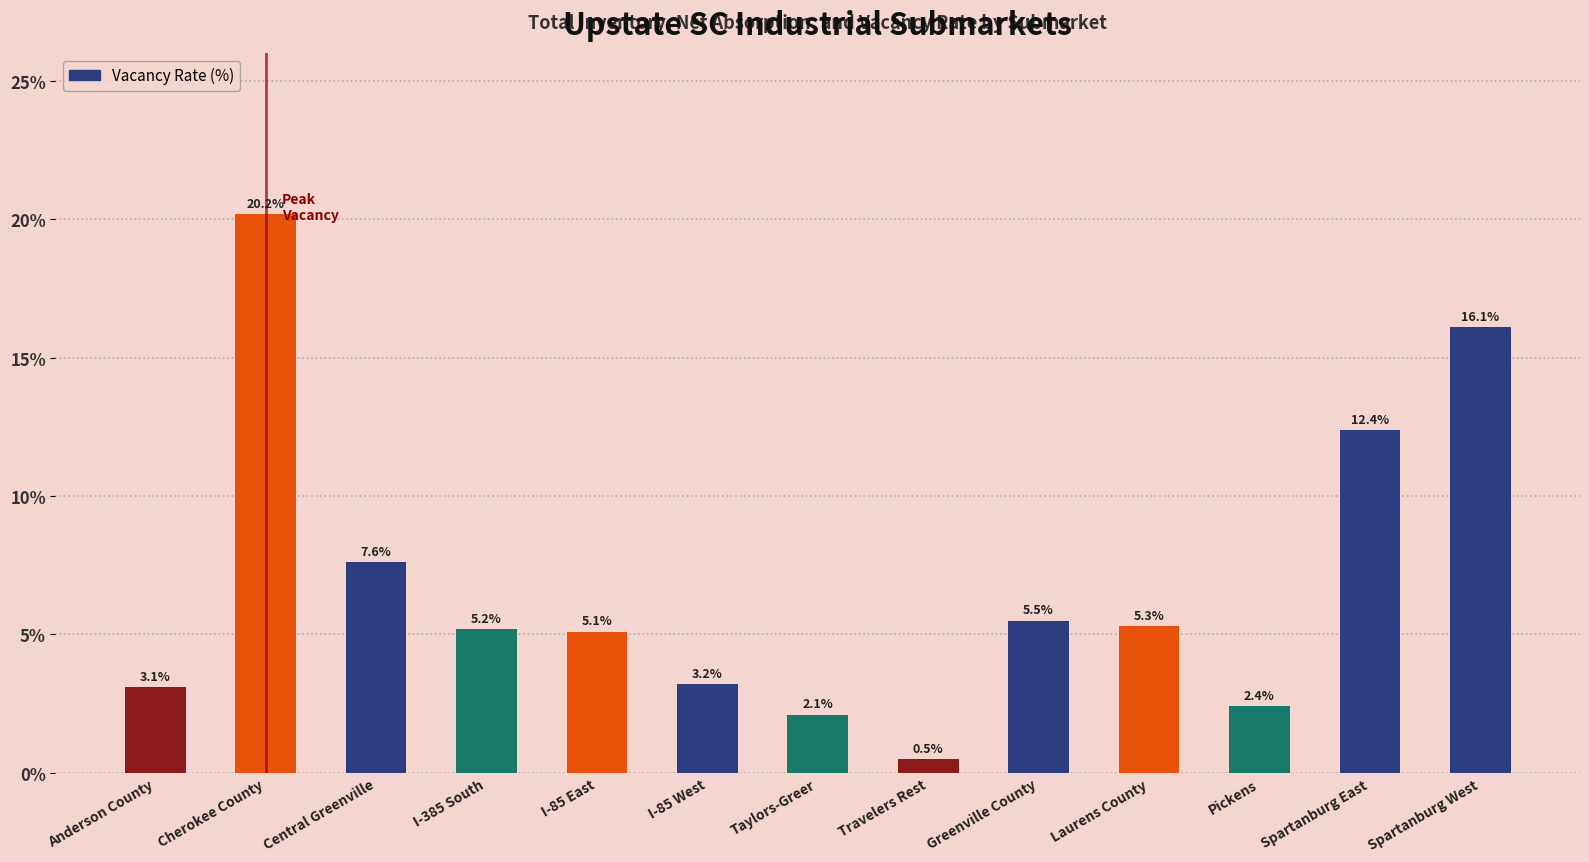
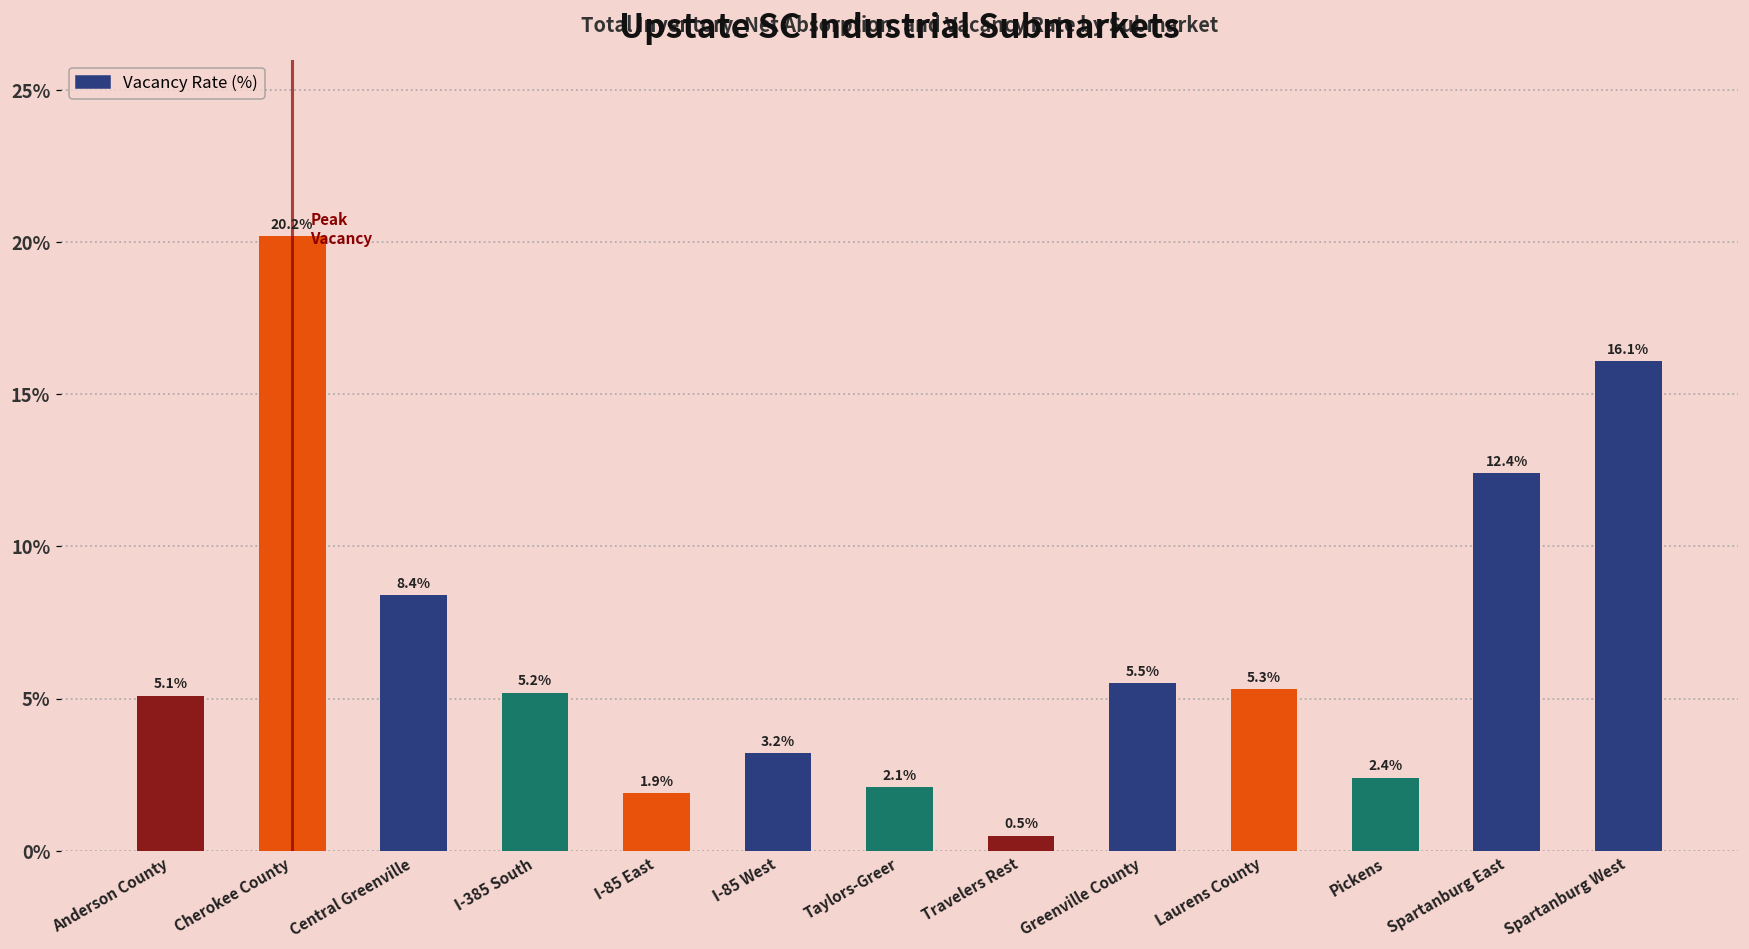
Anderson County: 3.1% -> 5.1%
Central Greenville: 7.6% -> 8.4%
I-85 East: 5.1% -> 1.9%
